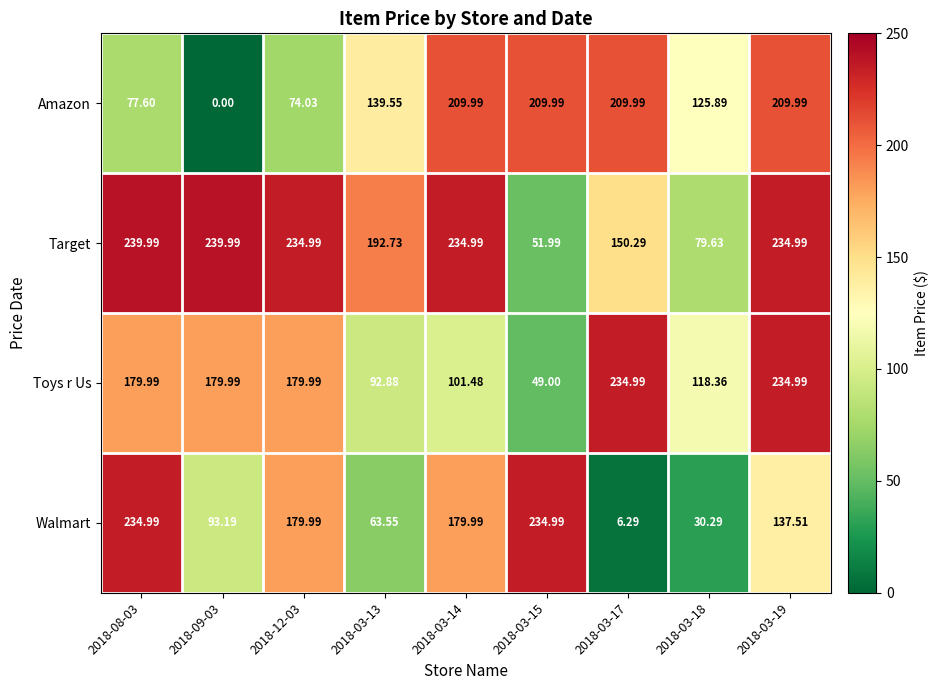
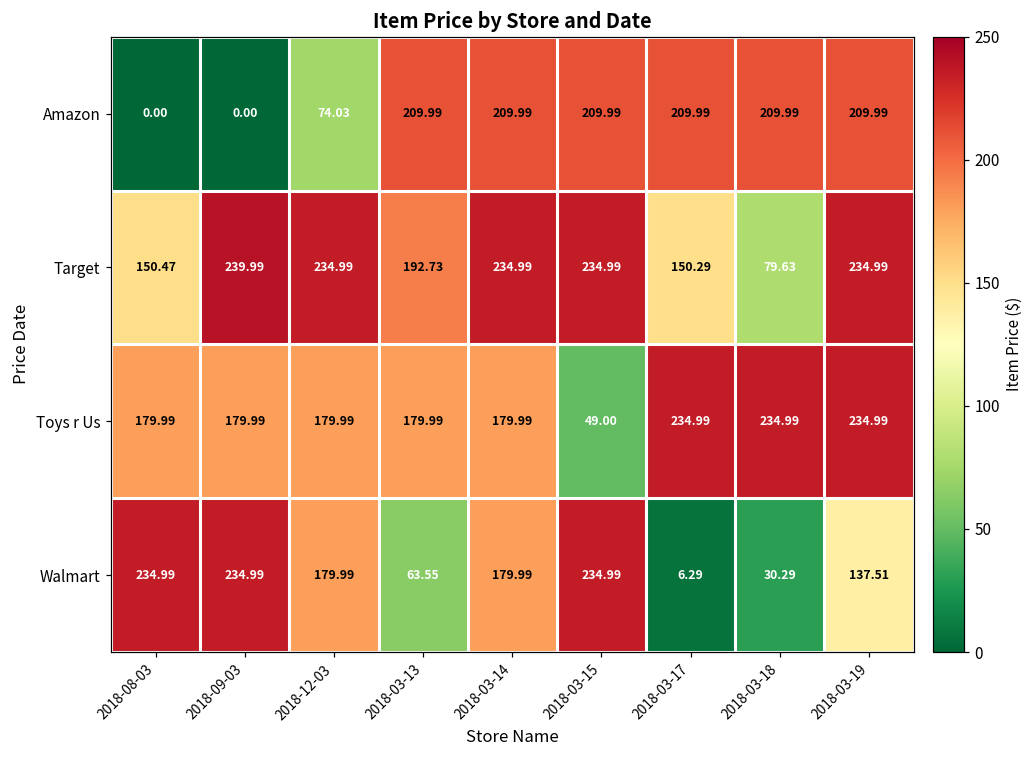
Amazon, 2018-08-03: 77.60 -> 0.00
Amazon, 2018-03-13: 139.55 -> 209.99
Amazon, 2018-03-18: 125.89 -> 209.99
Target, 2018-08-03: 239.99 -> 150.47
Target, 2018-03-15: 51.99 -> 234.99
Toys r Us, 2018-03-13: 92.88 -> 179.99
Toys r Us, 2018-03-14: 101.48 -> 179.99
Toys r Us, 2018-03-18: 118.36 -> 234.99
Walmart, 2018-09-03: 93.19 -> 234.99
